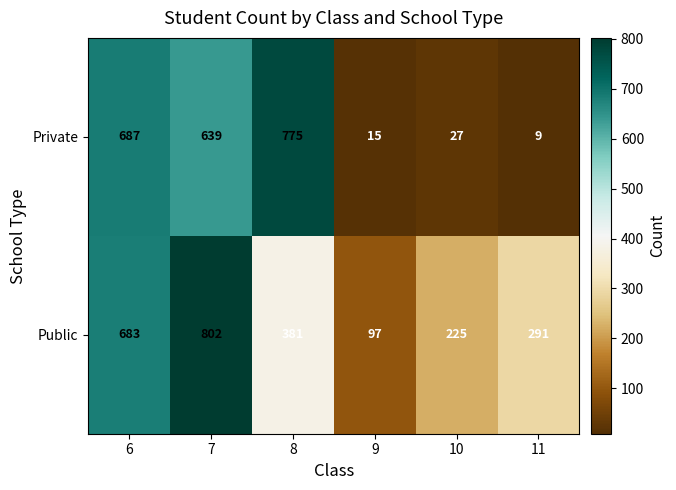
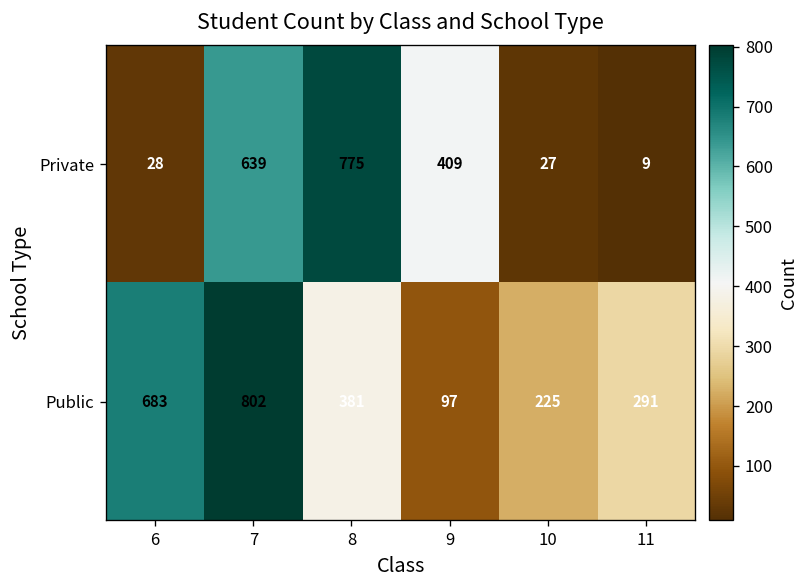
Private, 6: 687 -> 28
Private, 9: 15 -> 409
